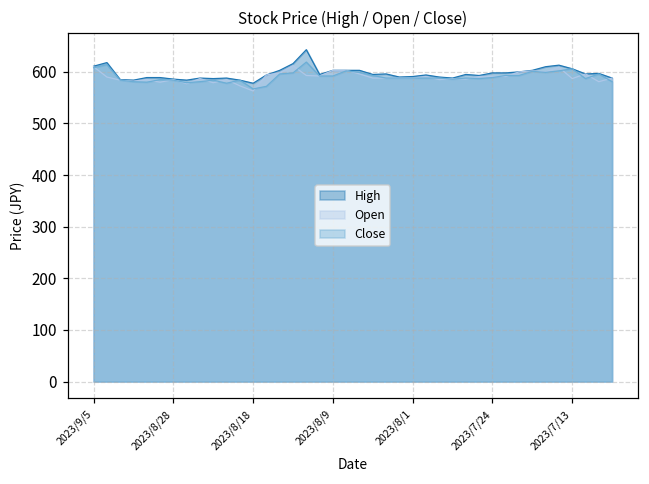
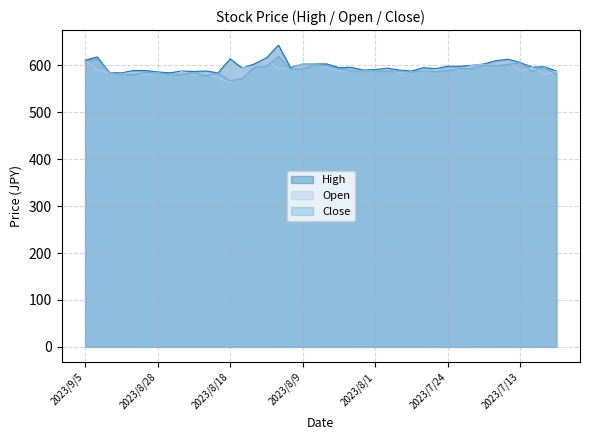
High, 2023/8/18: 580 -> 610
